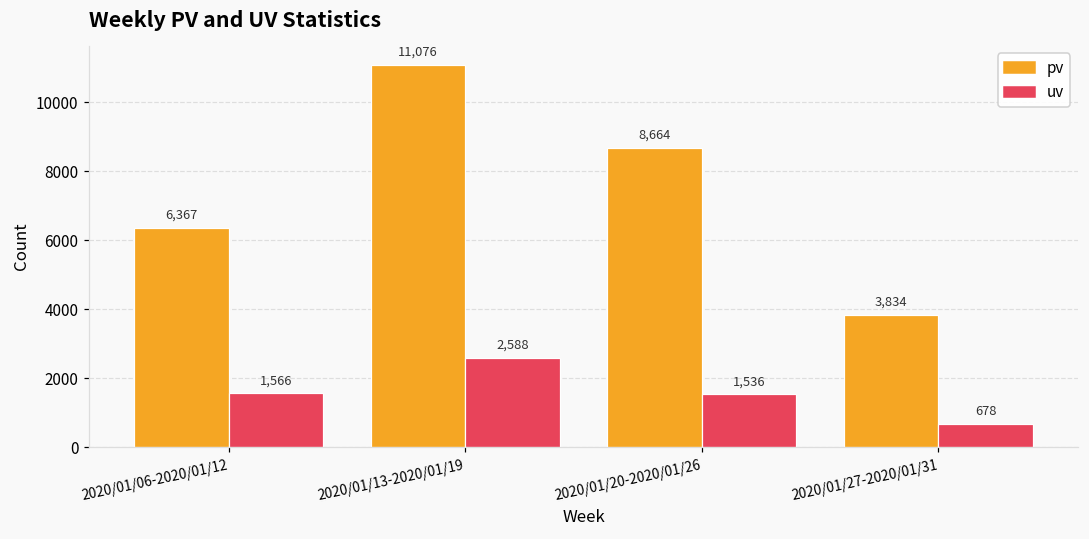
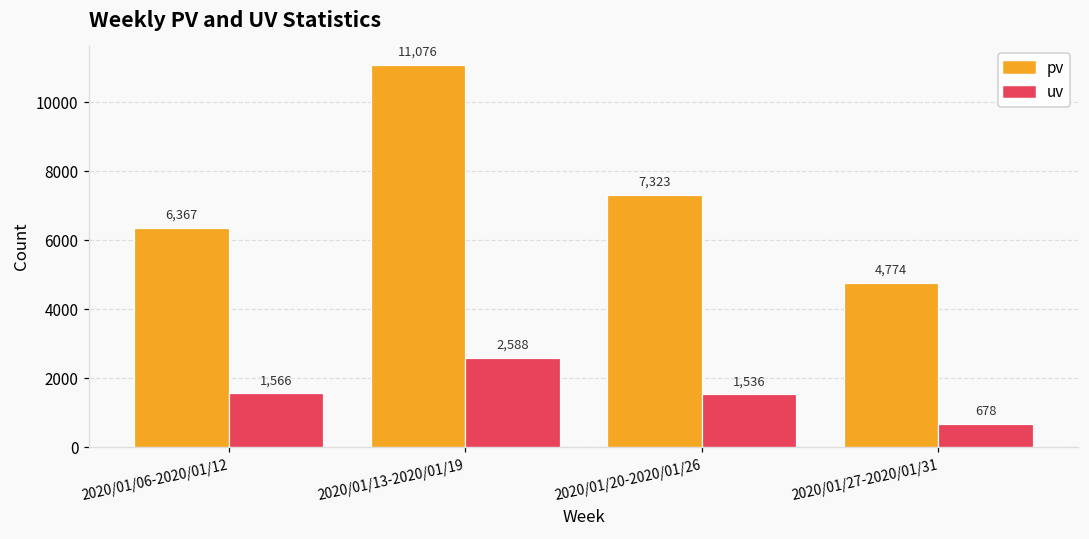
pv, 2020/01/20-2020/01/26: 8,664 -> 7,323
pv, 2020/01/27-2020/01/31: 3,834 -> 4,774
